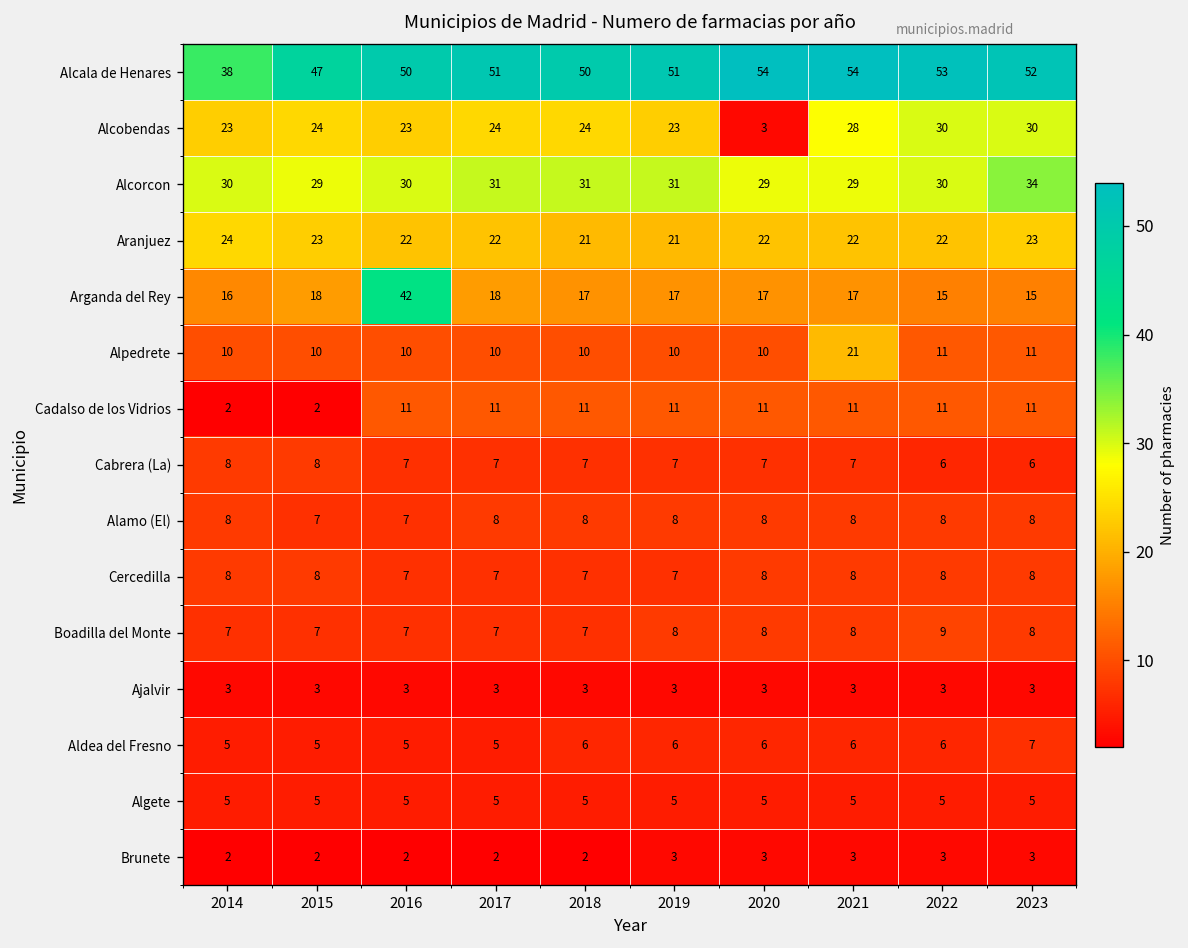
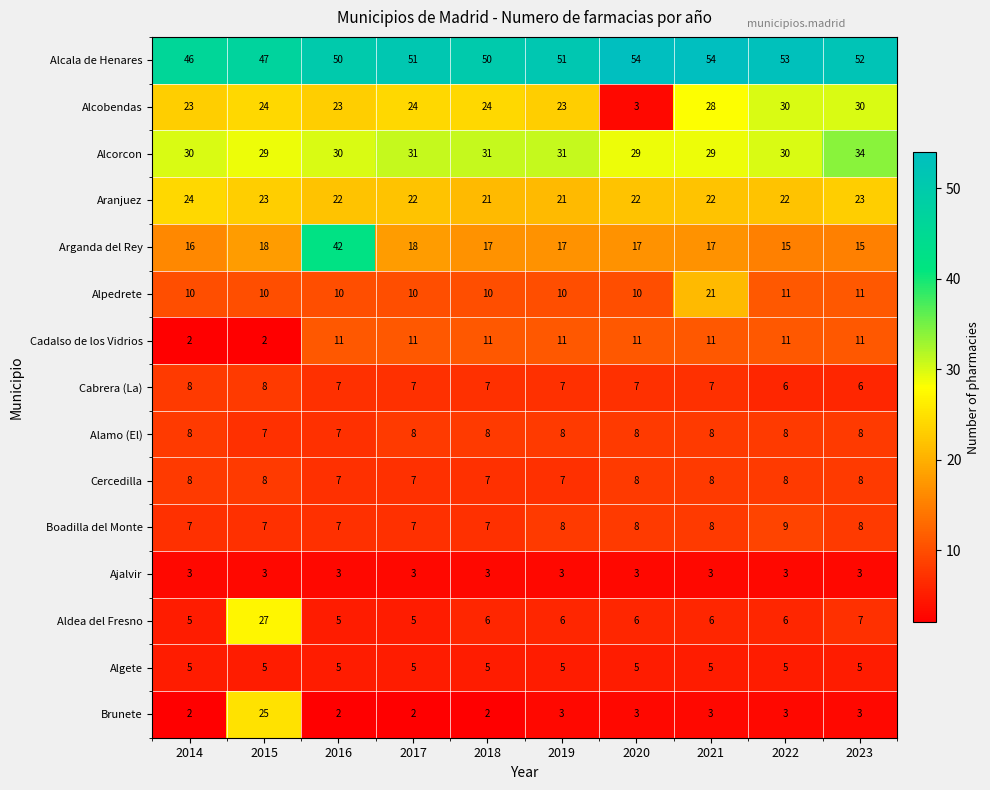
Alcala de Henares, 2014: 38 -> 46
Aldea del Fresno, 2015: 5 -> 27
Brunete, 2015: 2 -> 25
